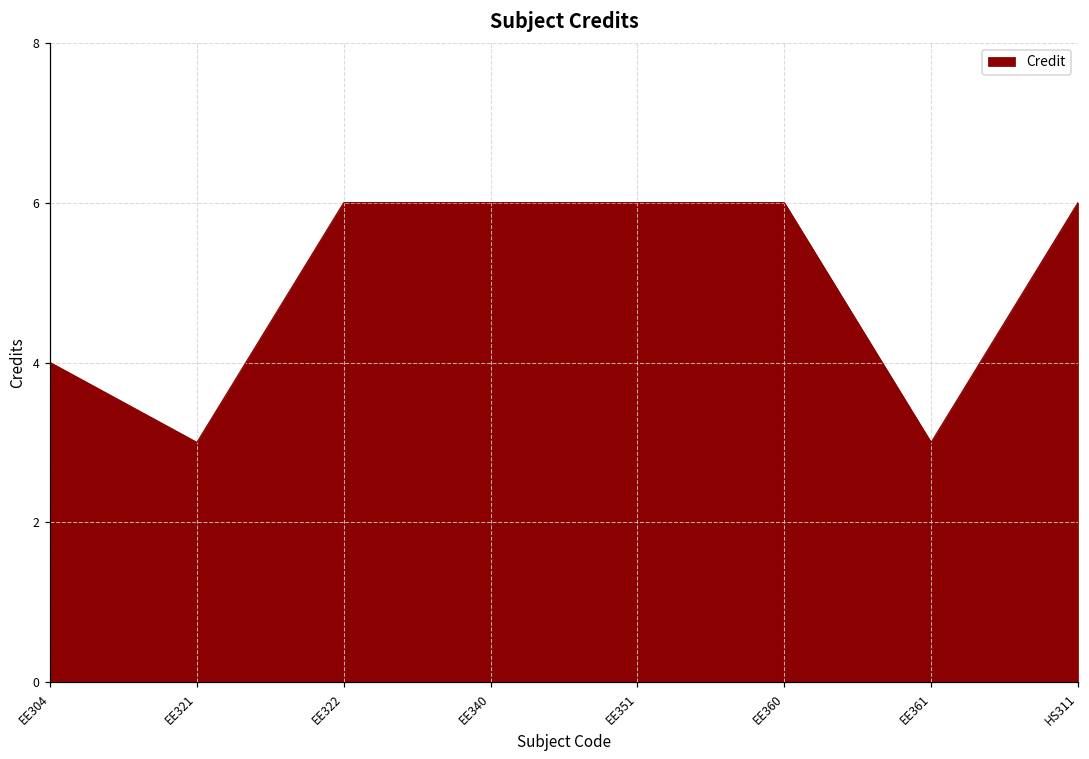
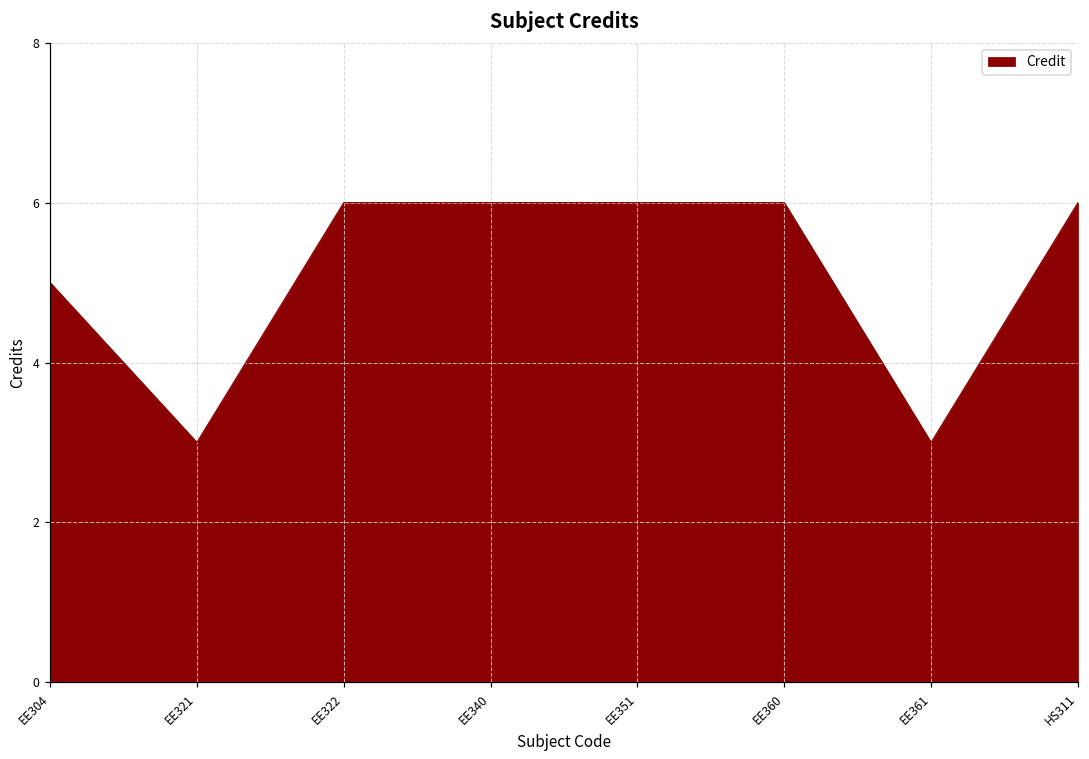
EE304: 4 -> 5
